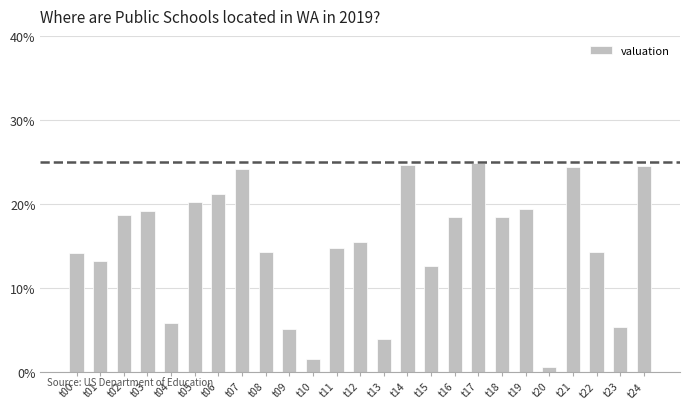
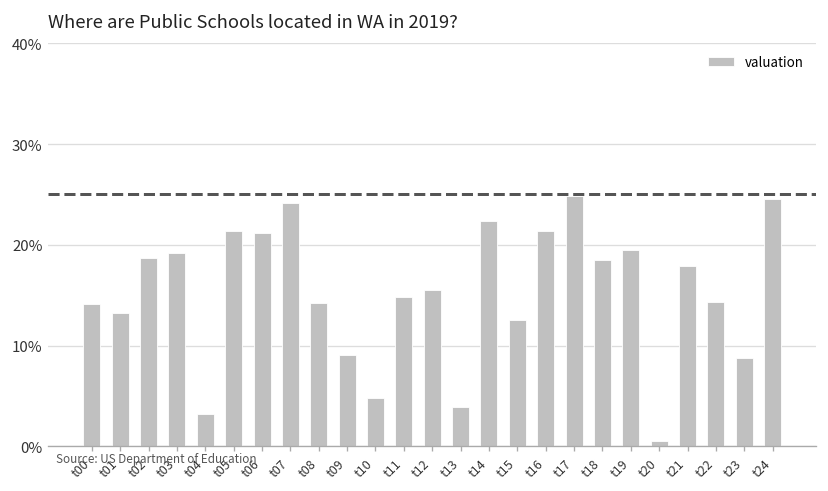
t04: 6% -> 3%
t05: 20% -> 21%
t09: 5% -> 9%
t10: 2% -> 5%
t14: 25% -> 22%
t16: 18% -> 21%
t21: 24% -> 18%
t23: 5% -> 9%
